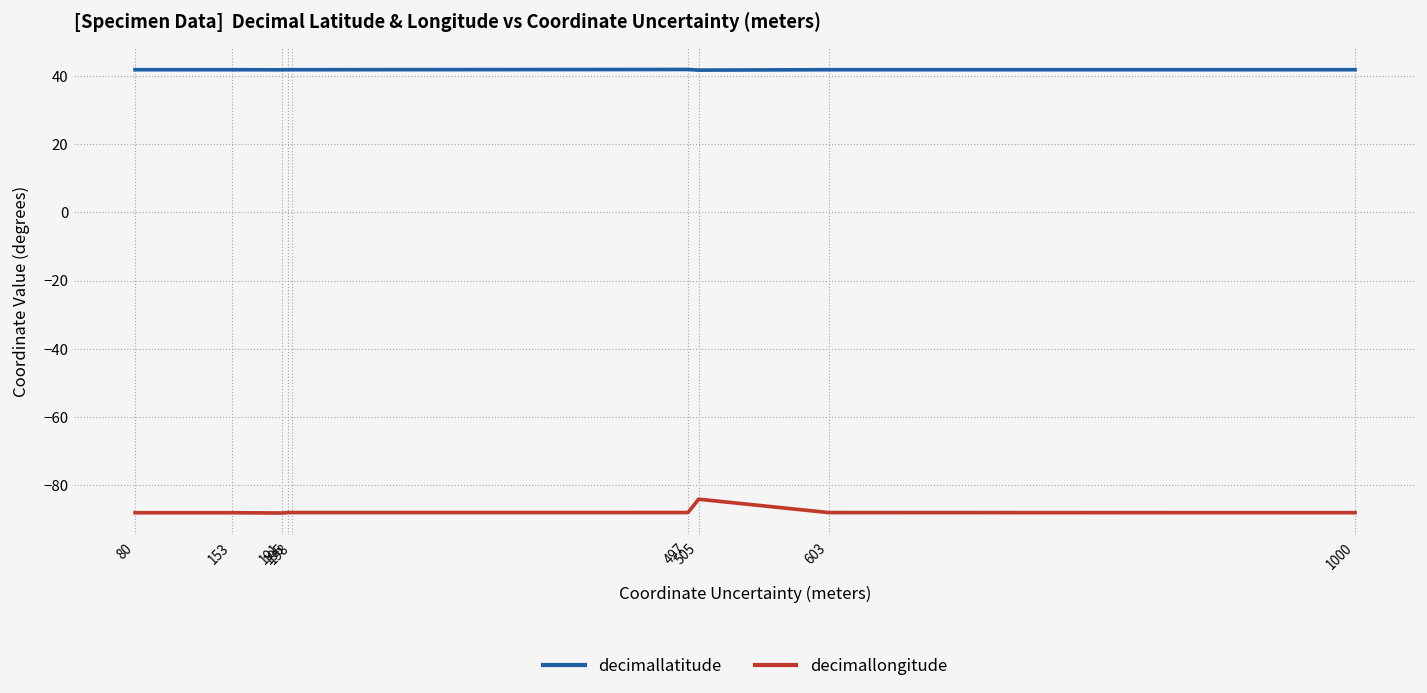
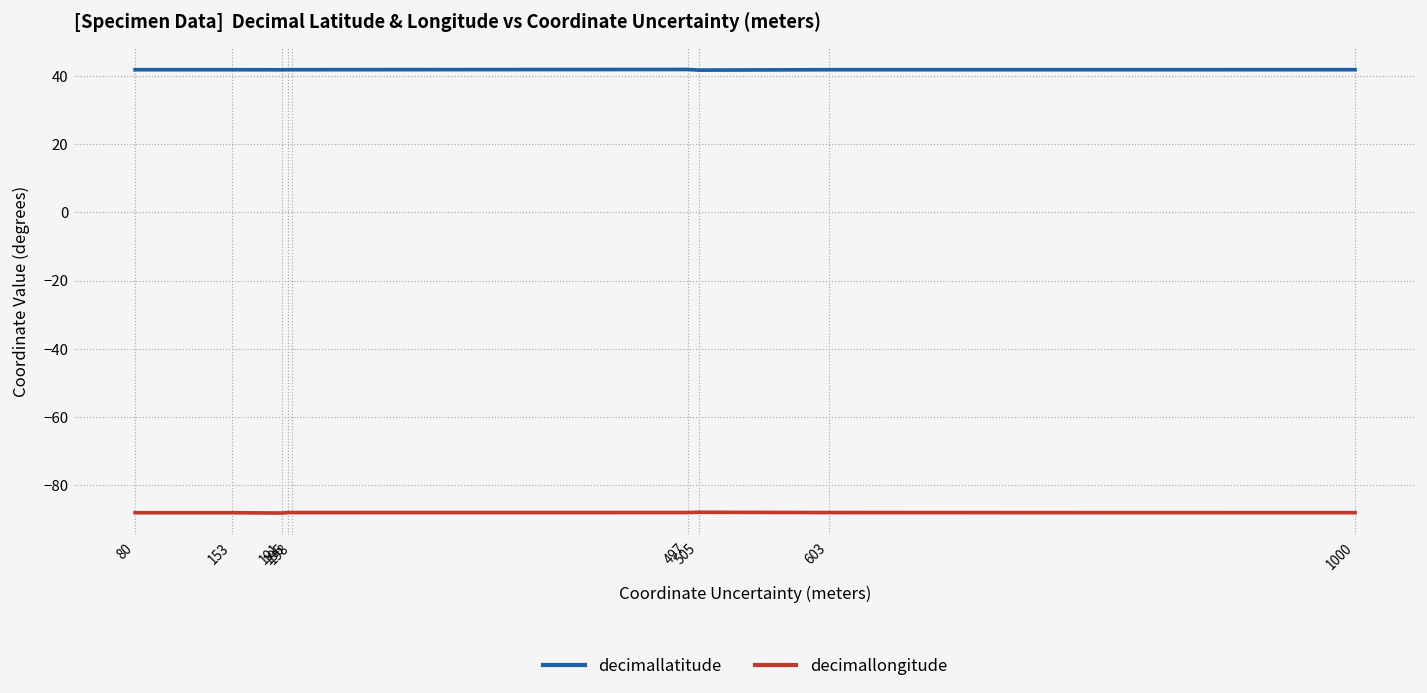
decimallongitude, 505: -84 -> -88
